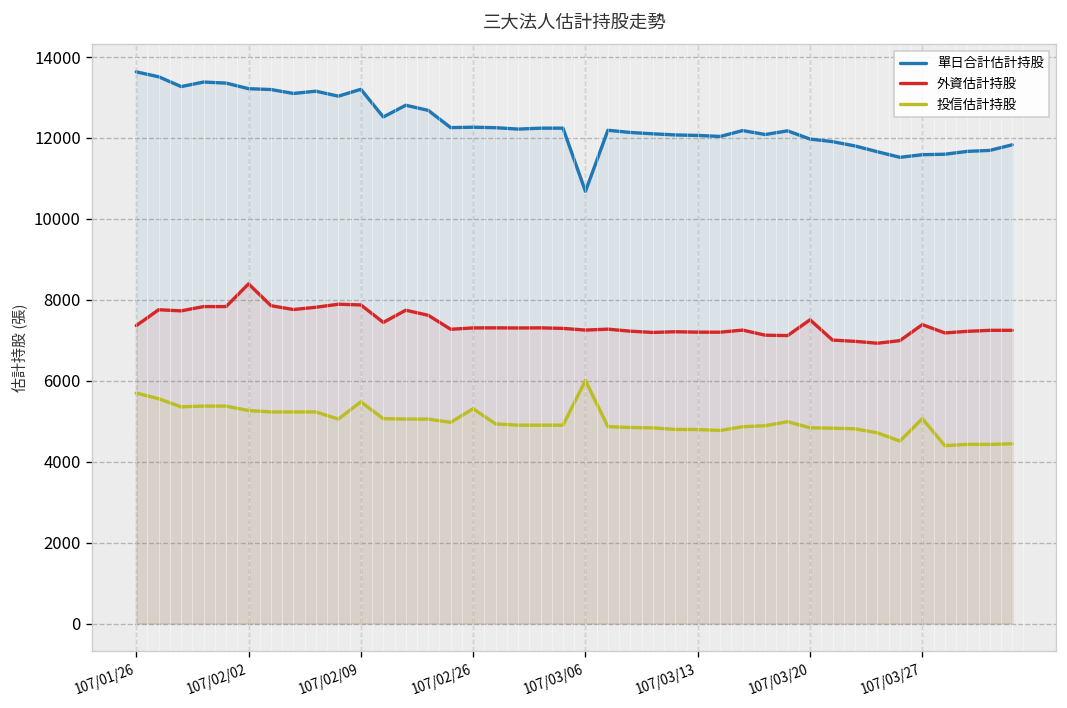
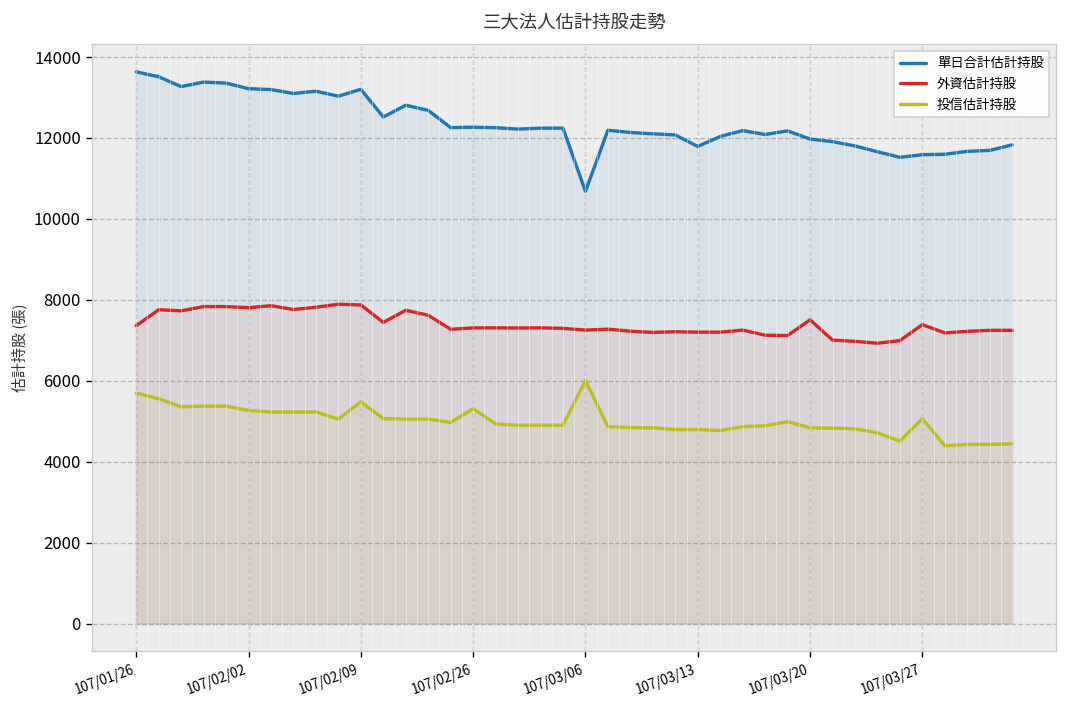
外資估計持股, 107/02/02: 8400 -> 7800
單日合計估計持股, 107/03/13: 12100 -> 11800
